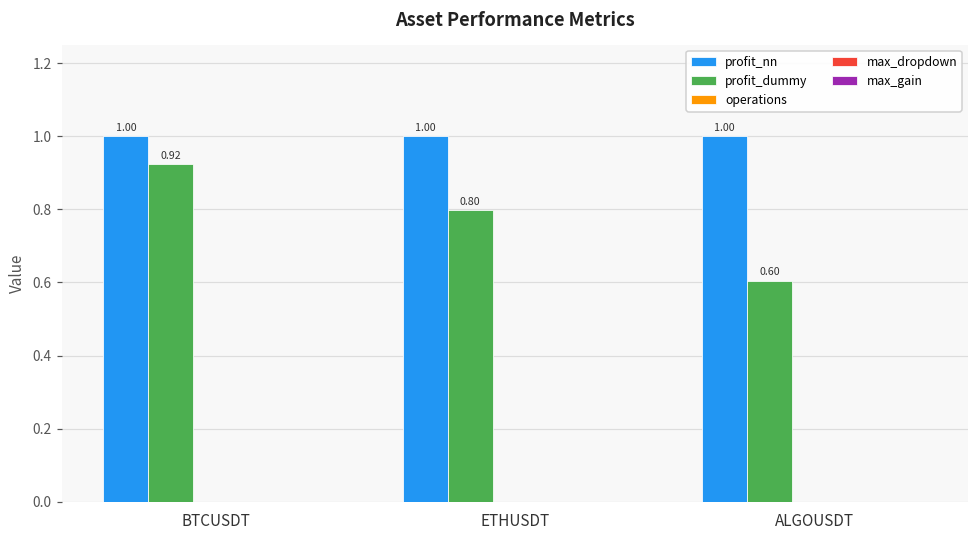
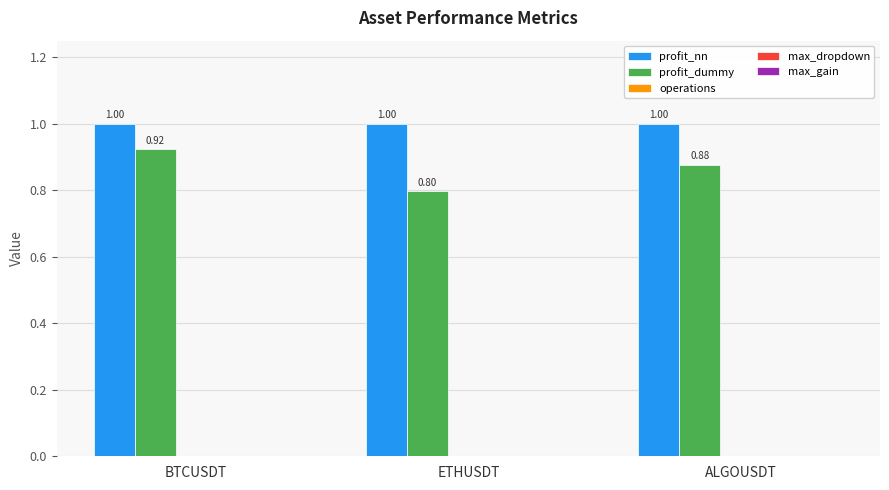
profit_dummy, ALGOUSDT: 0.60 -> 0.88
